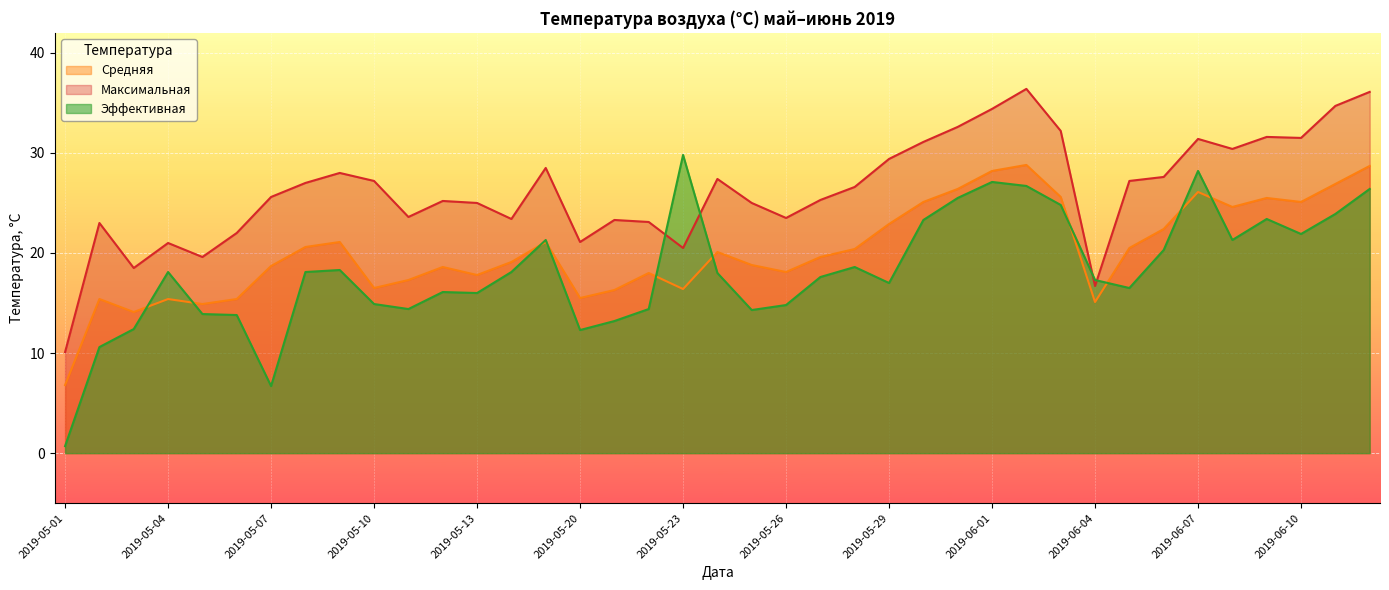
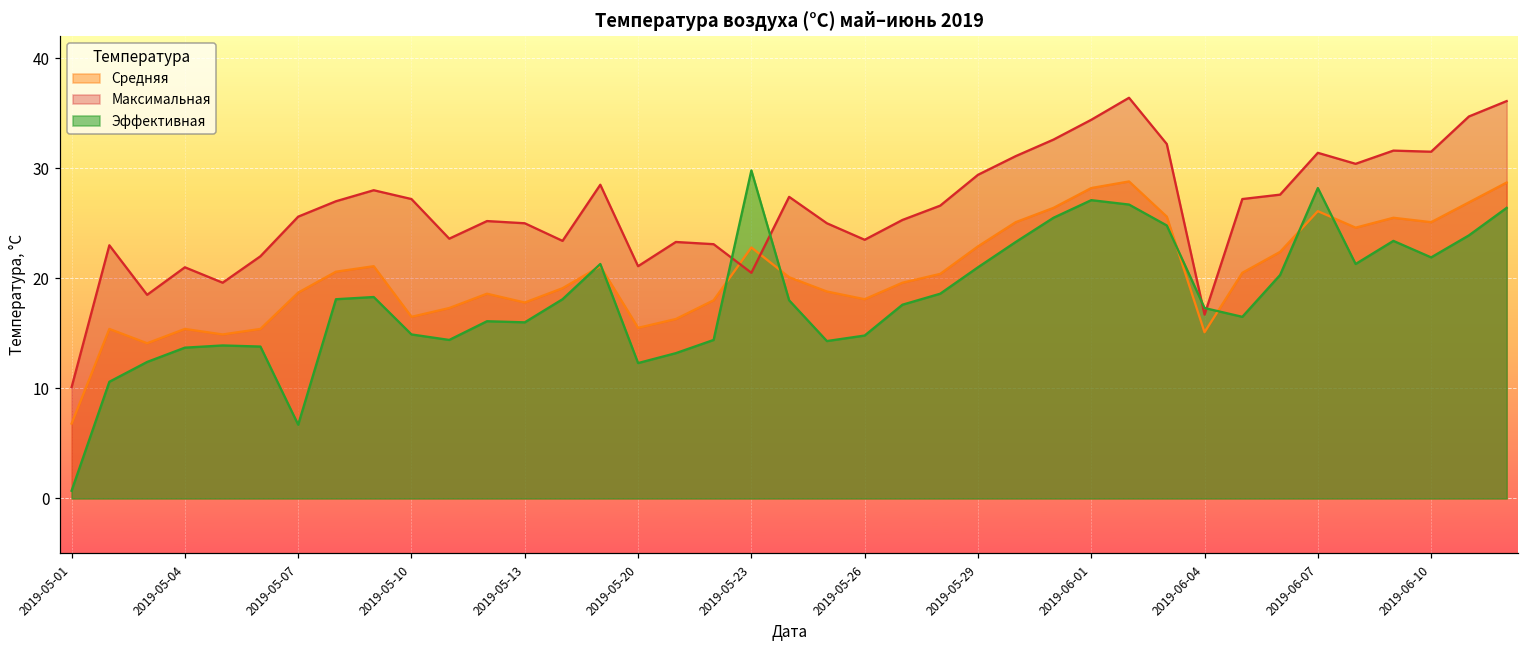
Эффективная, 2019-05-04: 18.1 -> 13.7
Средняя, 2019-05-23: 16.4 -> 22.8
Эффективная, 2019-05-29: 17 -> 21
